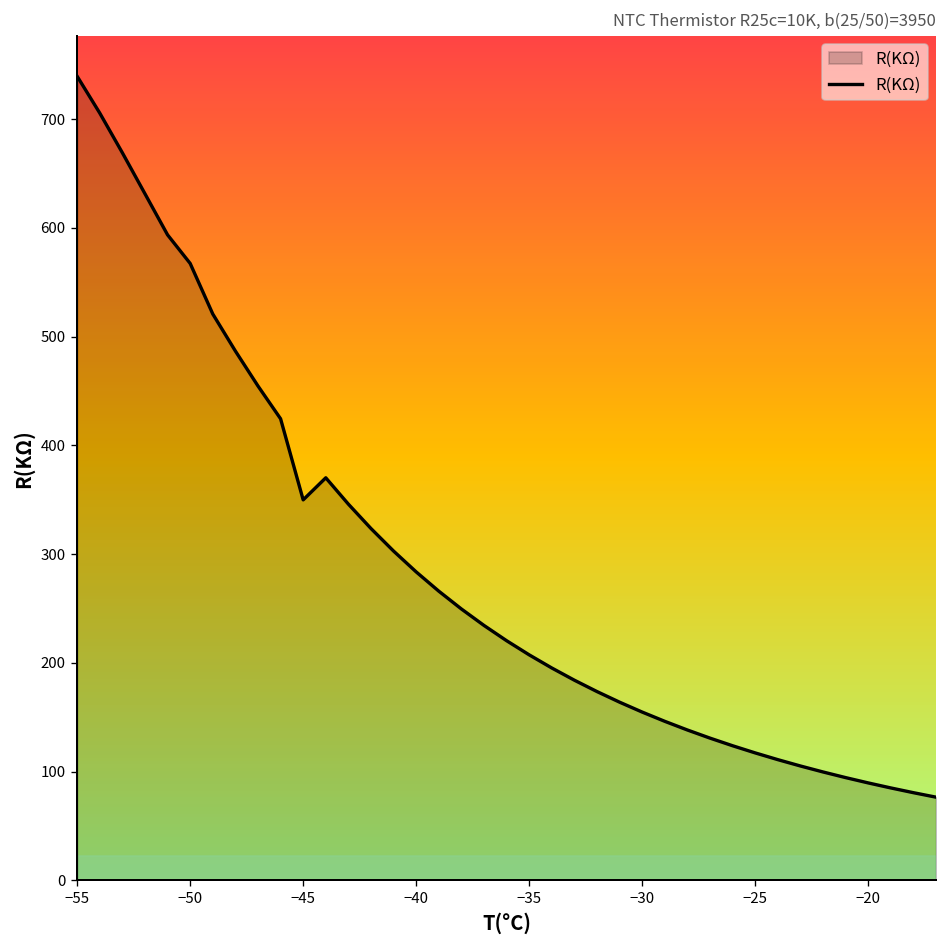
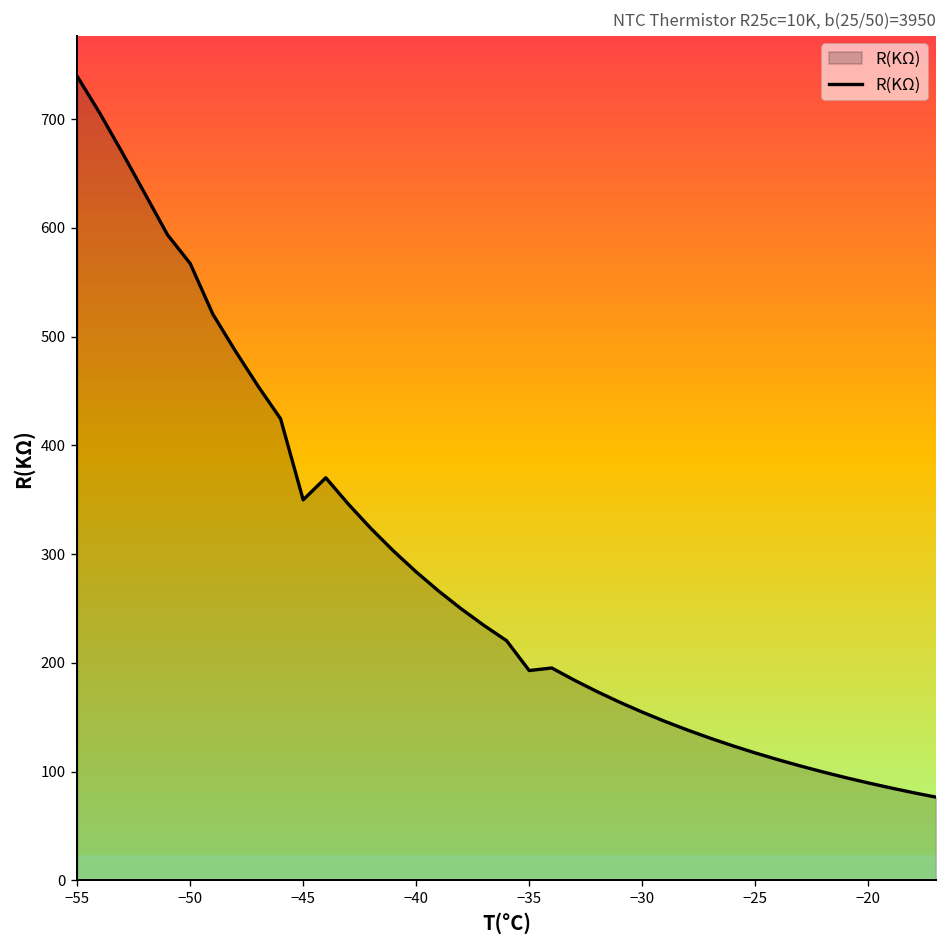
−35: 210 -> 190
